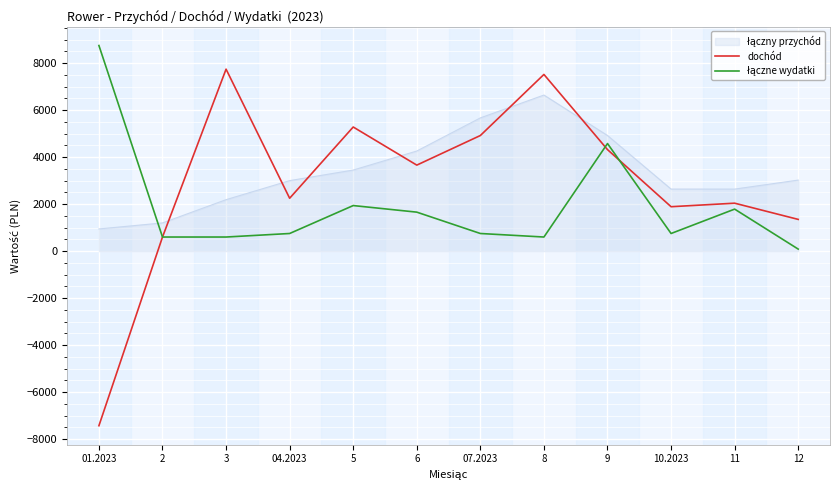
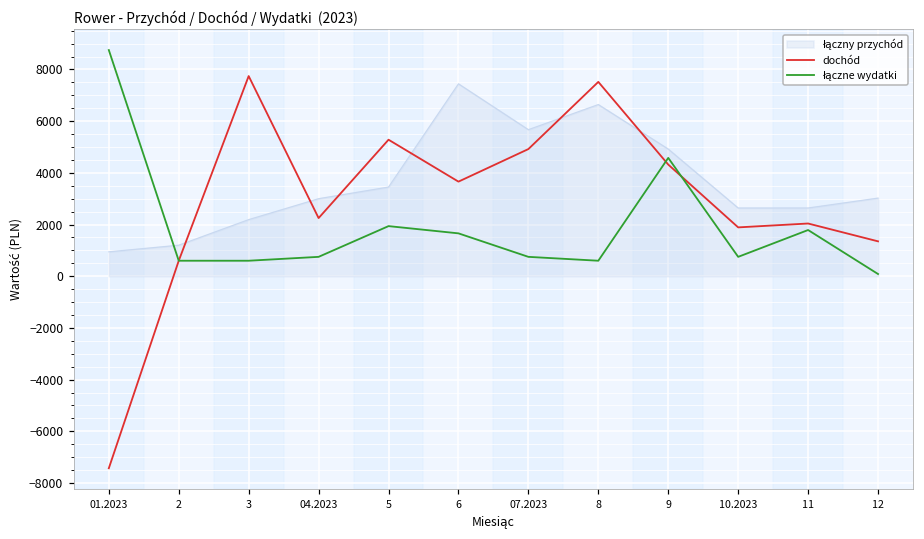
łączny przychód, 6: 4300 -> 7400
